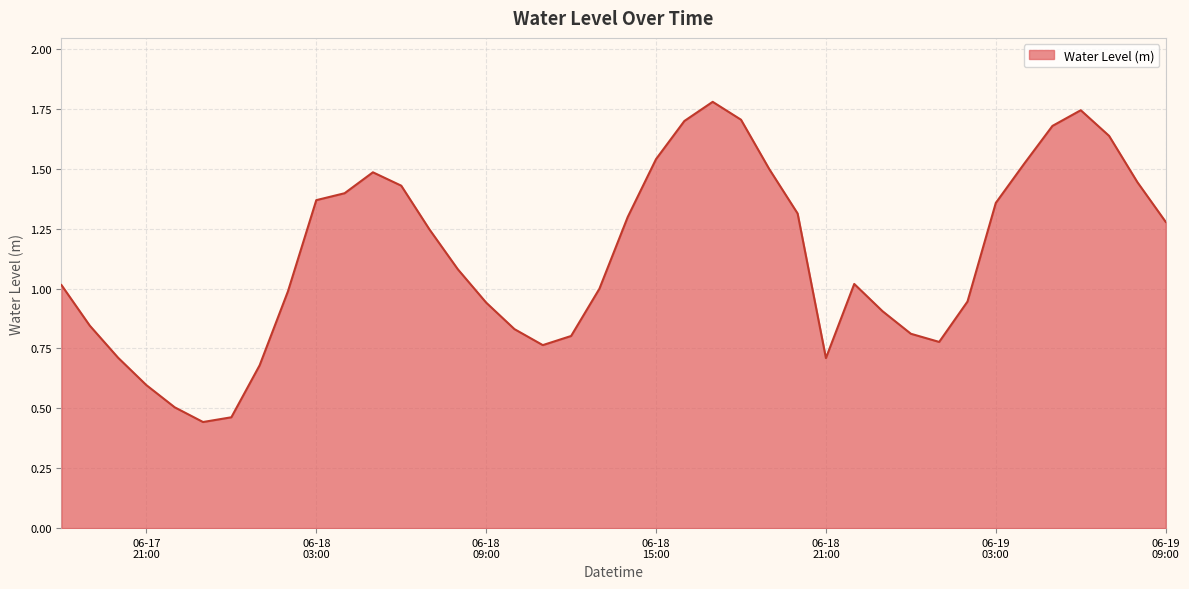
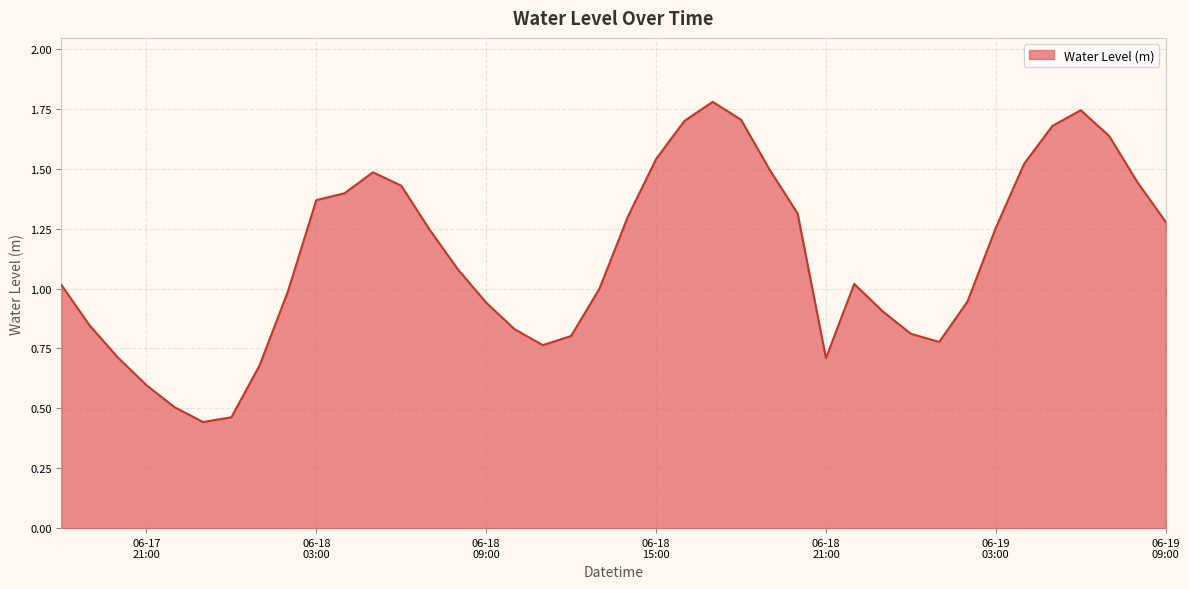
06-19 03:00: 1.36 -> 1.25
